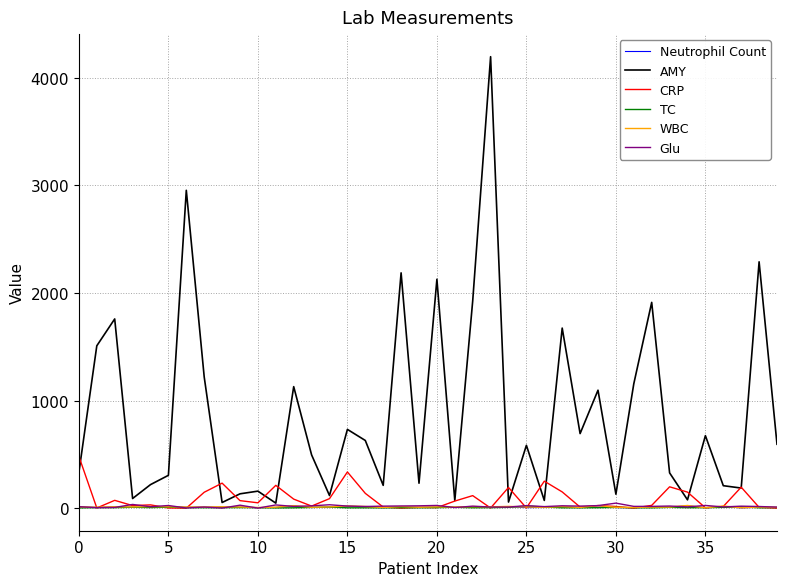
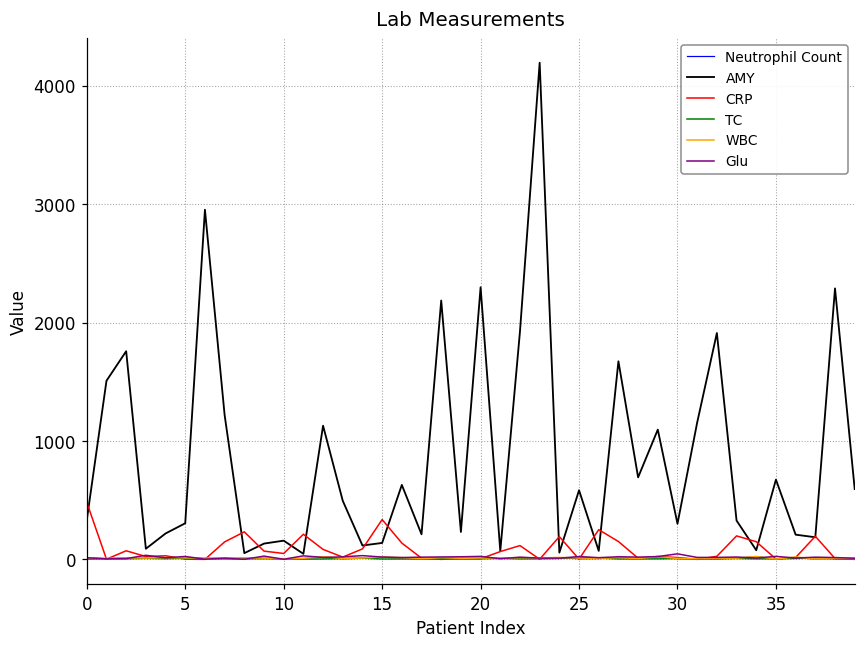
AMY, 15: 730 -> 140
AMY, 20: 2130 -> 2300
AMY, 30: 130 -> 300
